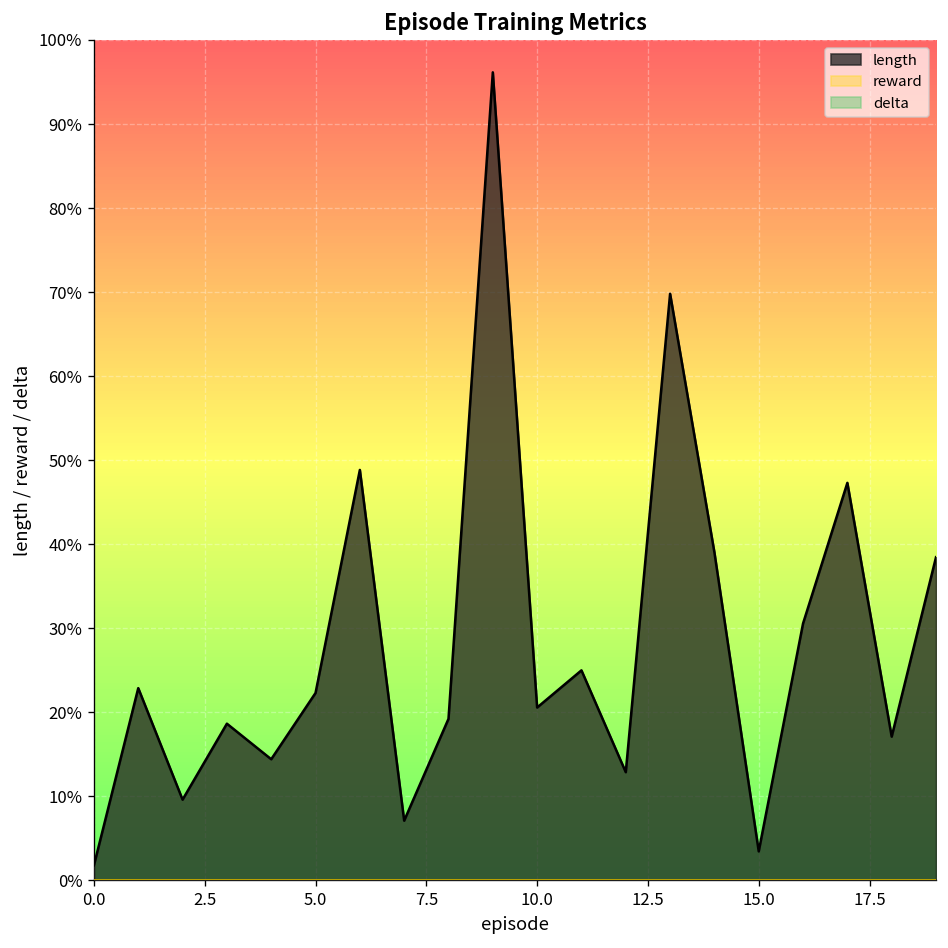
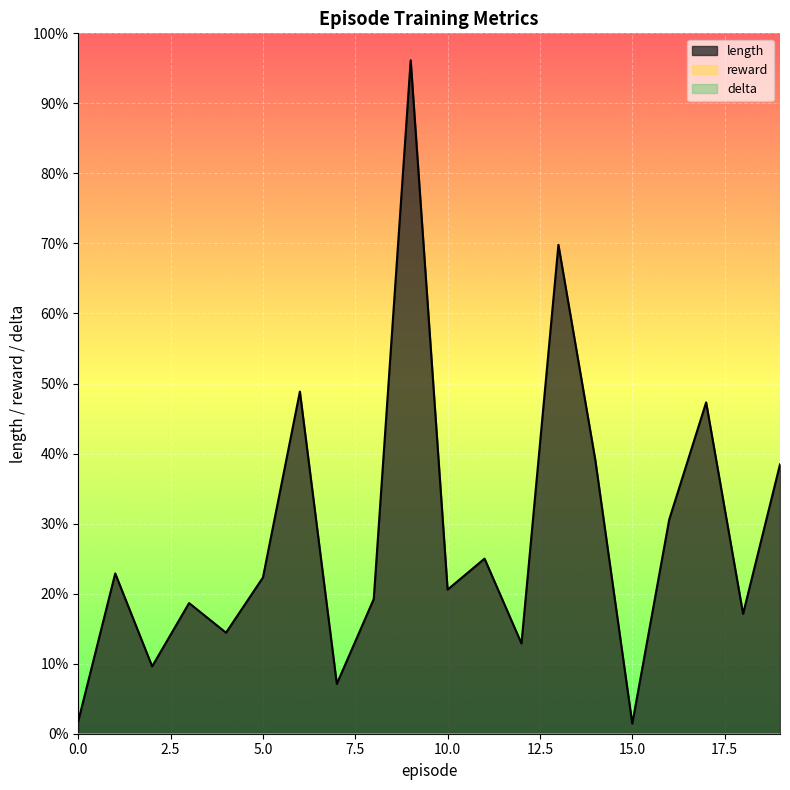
length, 15.0: 3% -> 1%
